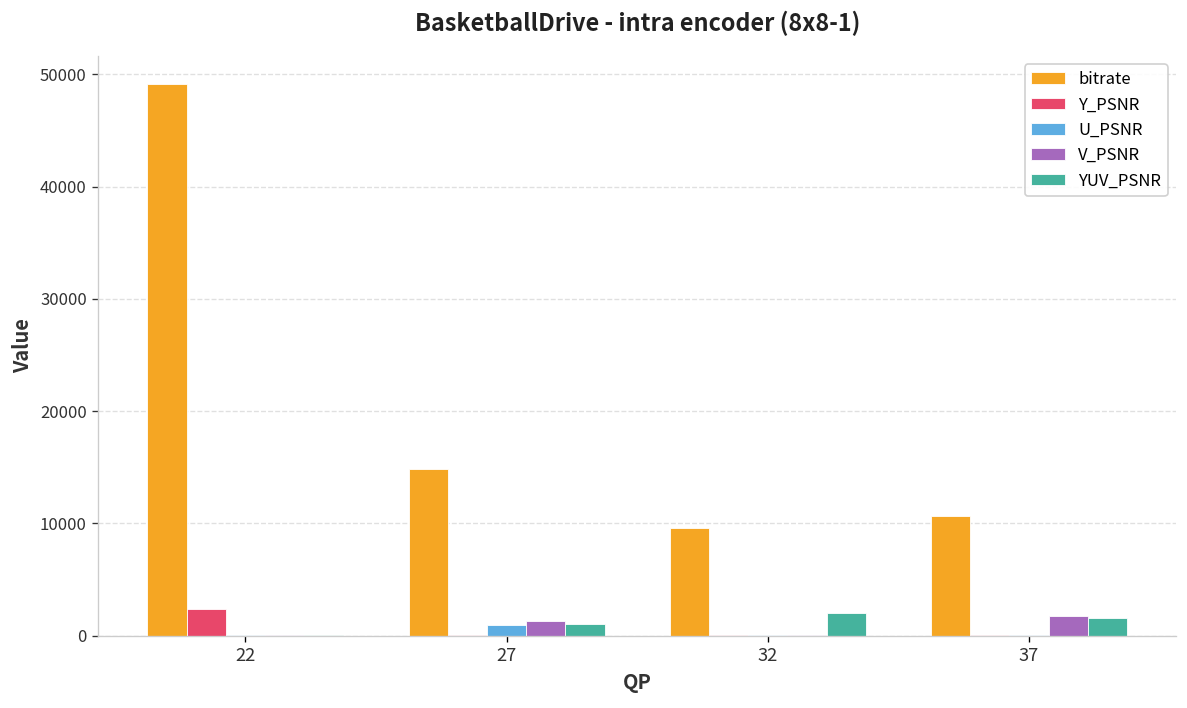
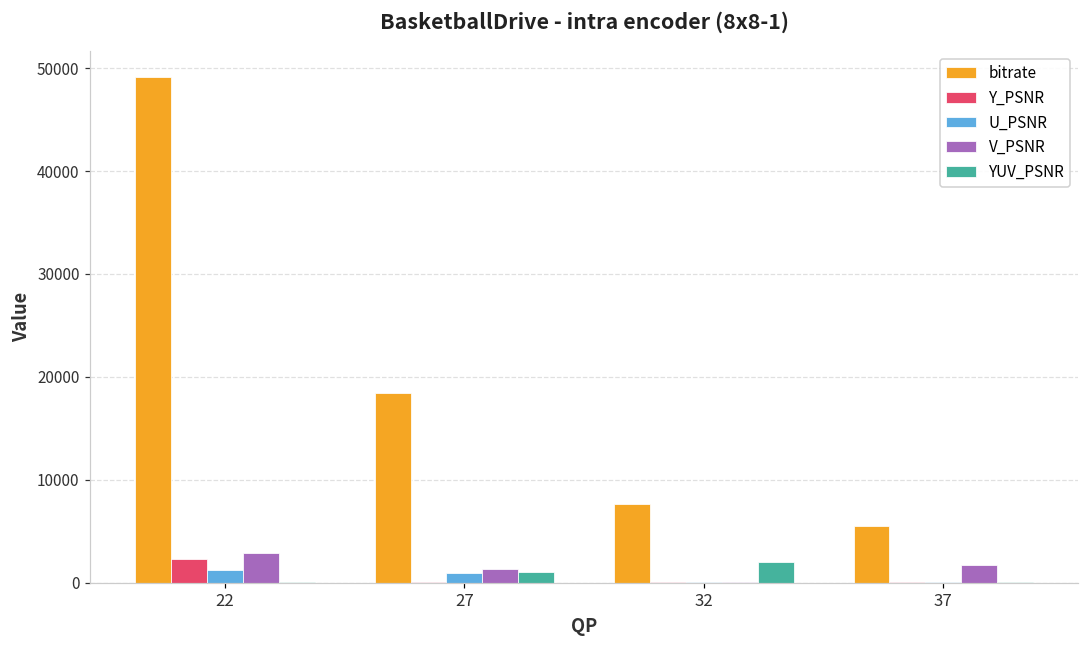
U_PSNR, 22: 0 -> 1000
V_PSNR, 22: 0 -> 3000
bitrate, 27: 15000 -> 18000
bitrate, 32: 10000 -> 8000
bitrate, 37: 11000 -> 5000
YUV_PSNR, 37: 2000 -> 0
